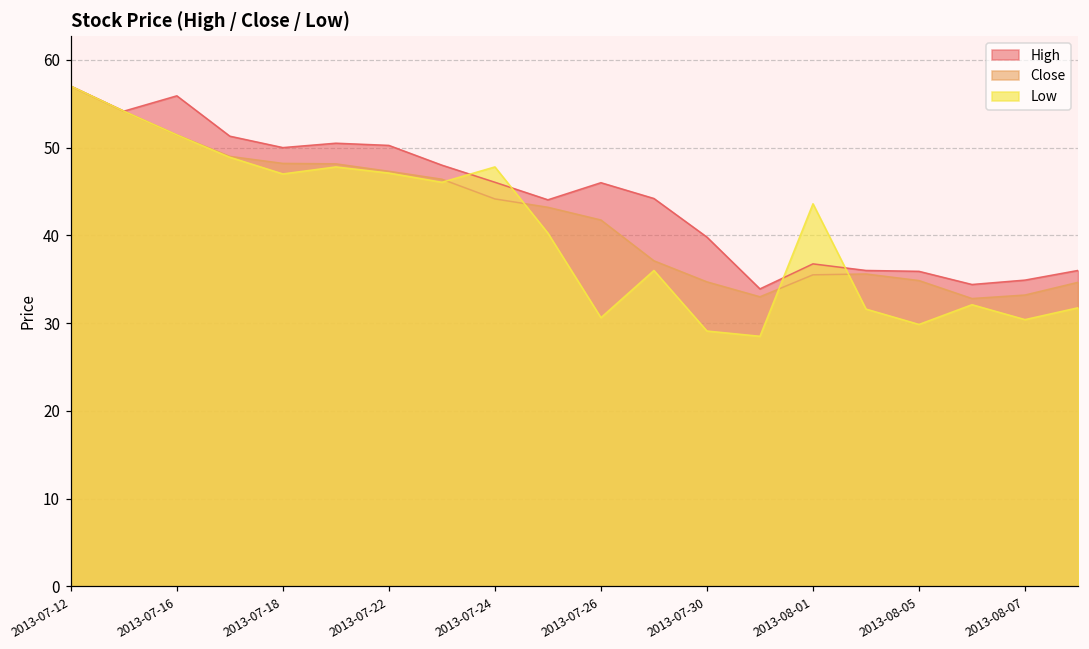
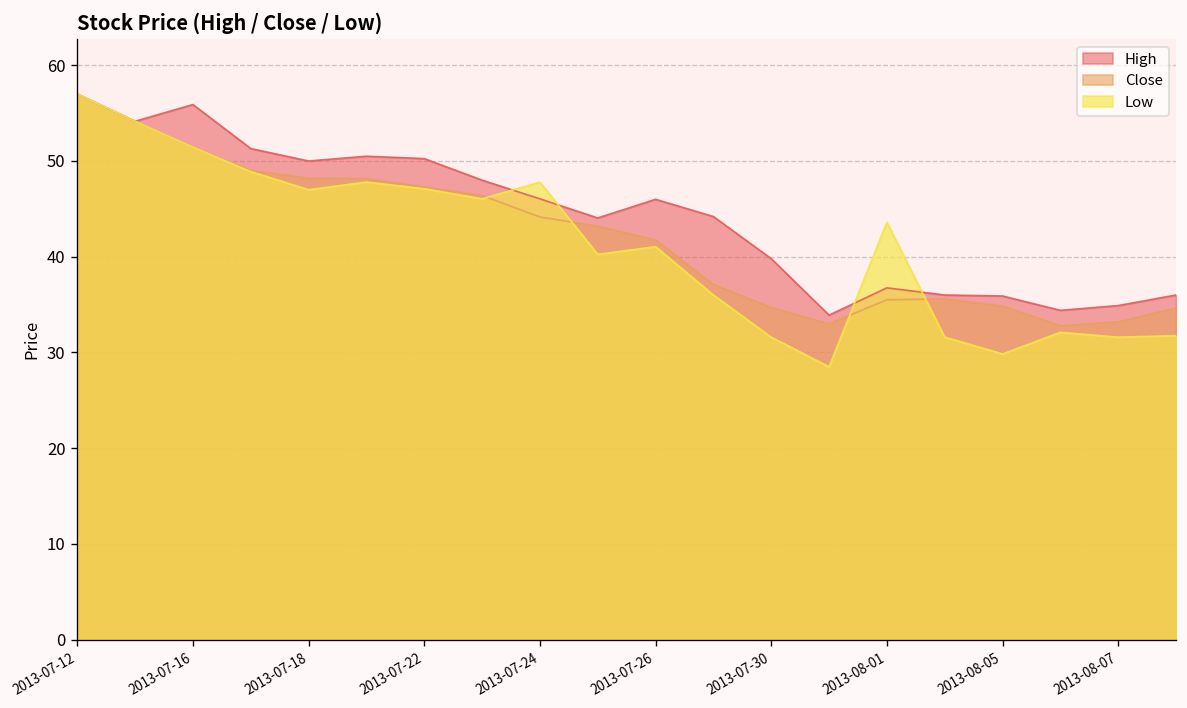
Low, 2013-07-26: 31 -> 41
Low, 2013-07-30: 29 -> 32
Low, 2013-08-07: 30 -> 32
